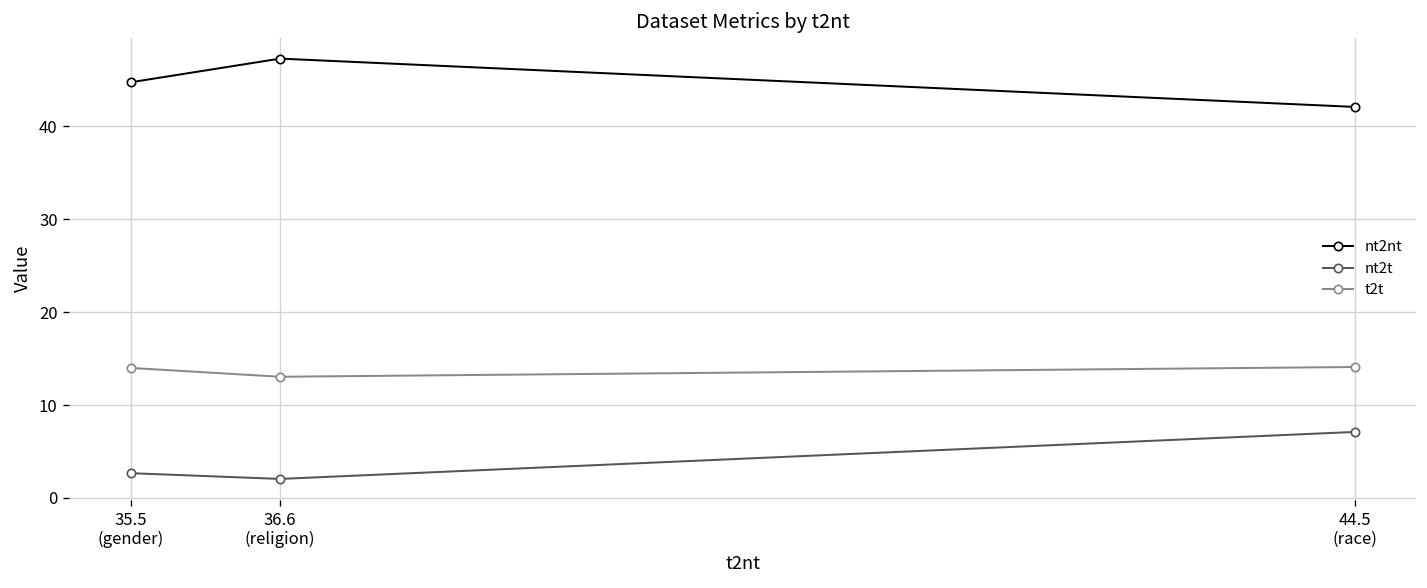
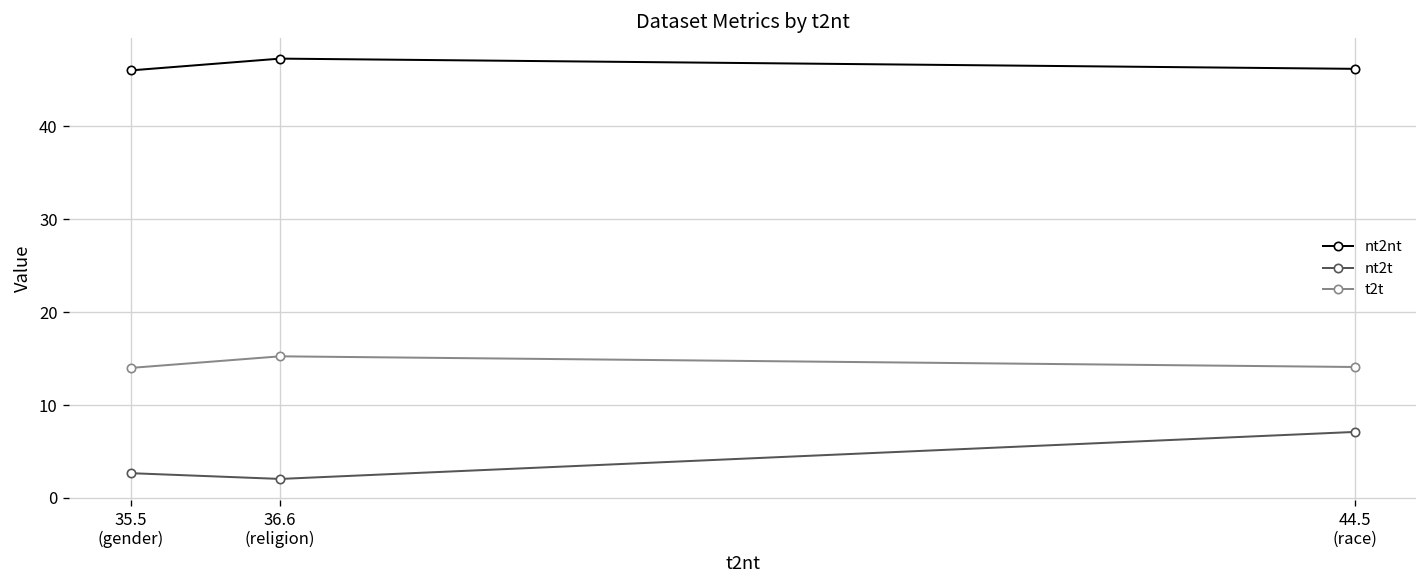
nt2nt, 35.5 (gender): 45 -> 46
t2t, 36.6 (religion): 13 -> 15
nt2nt, 44.5 (race): 42 -> 46
